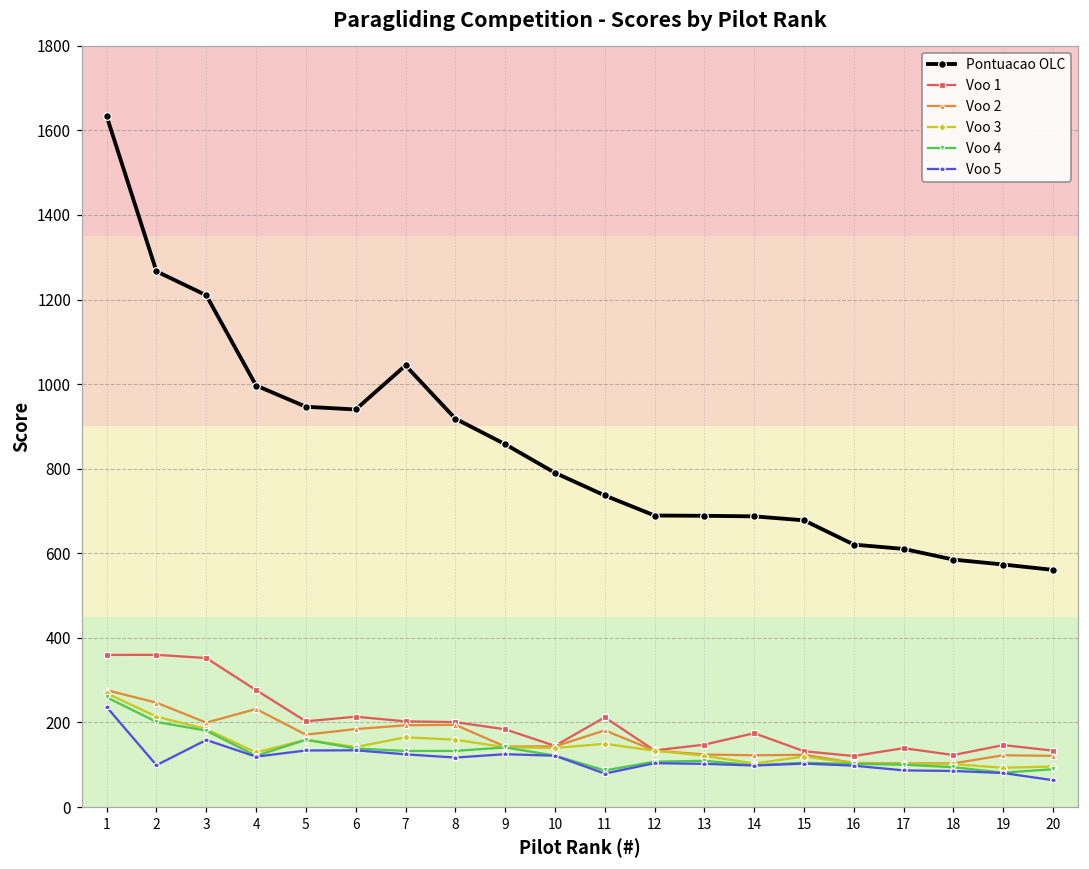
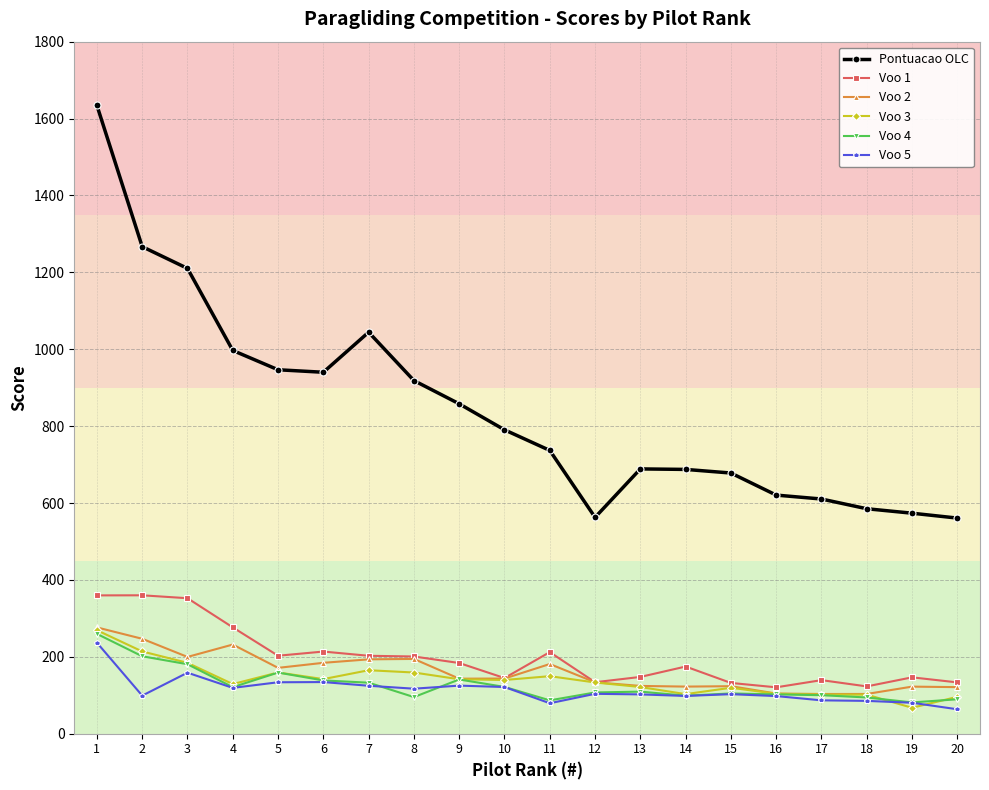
Voo 4, 8: 130 -> 100
Pontuacao OLC, 12: 690 -> 560
Voo 3, 19: 90 -> 70
